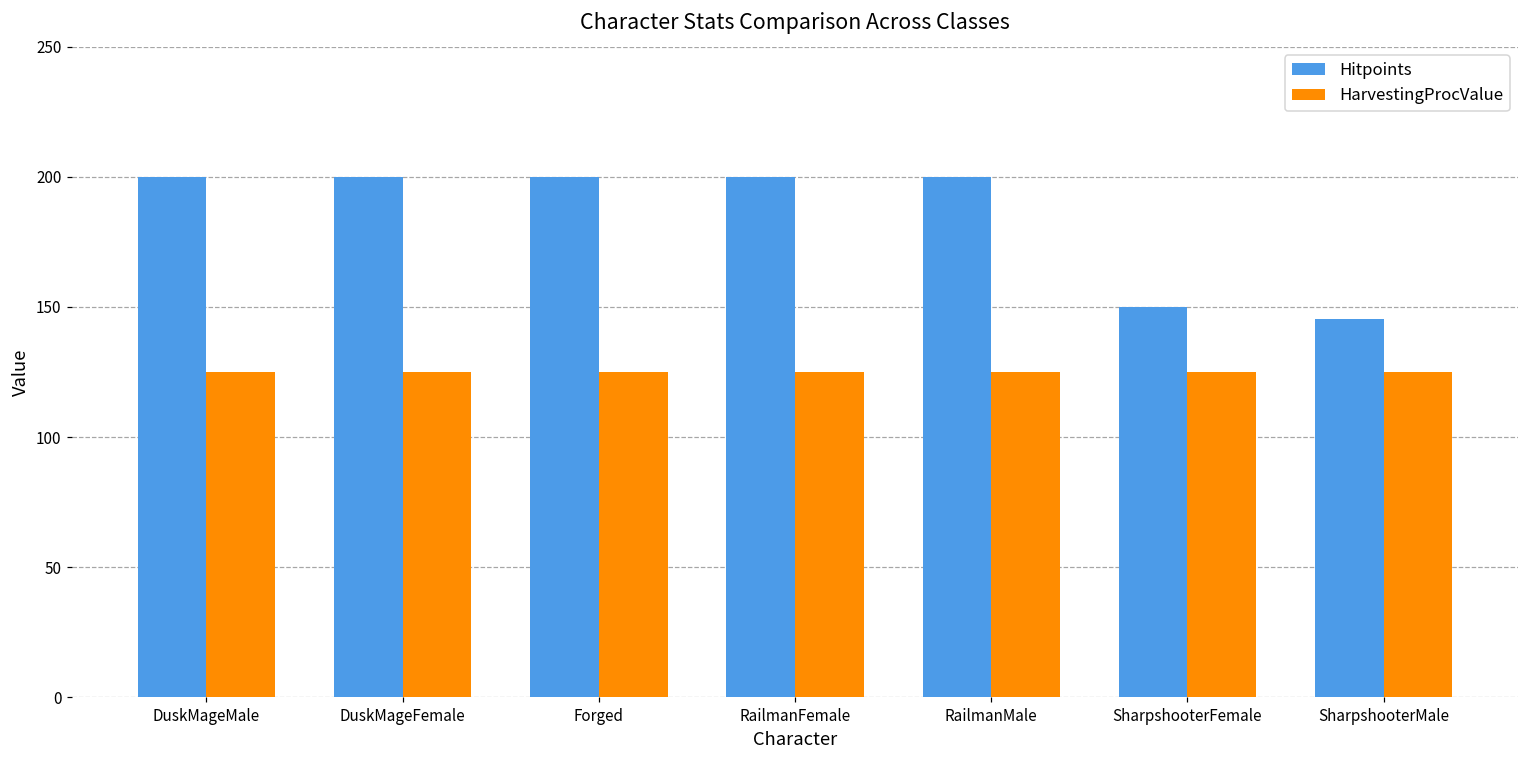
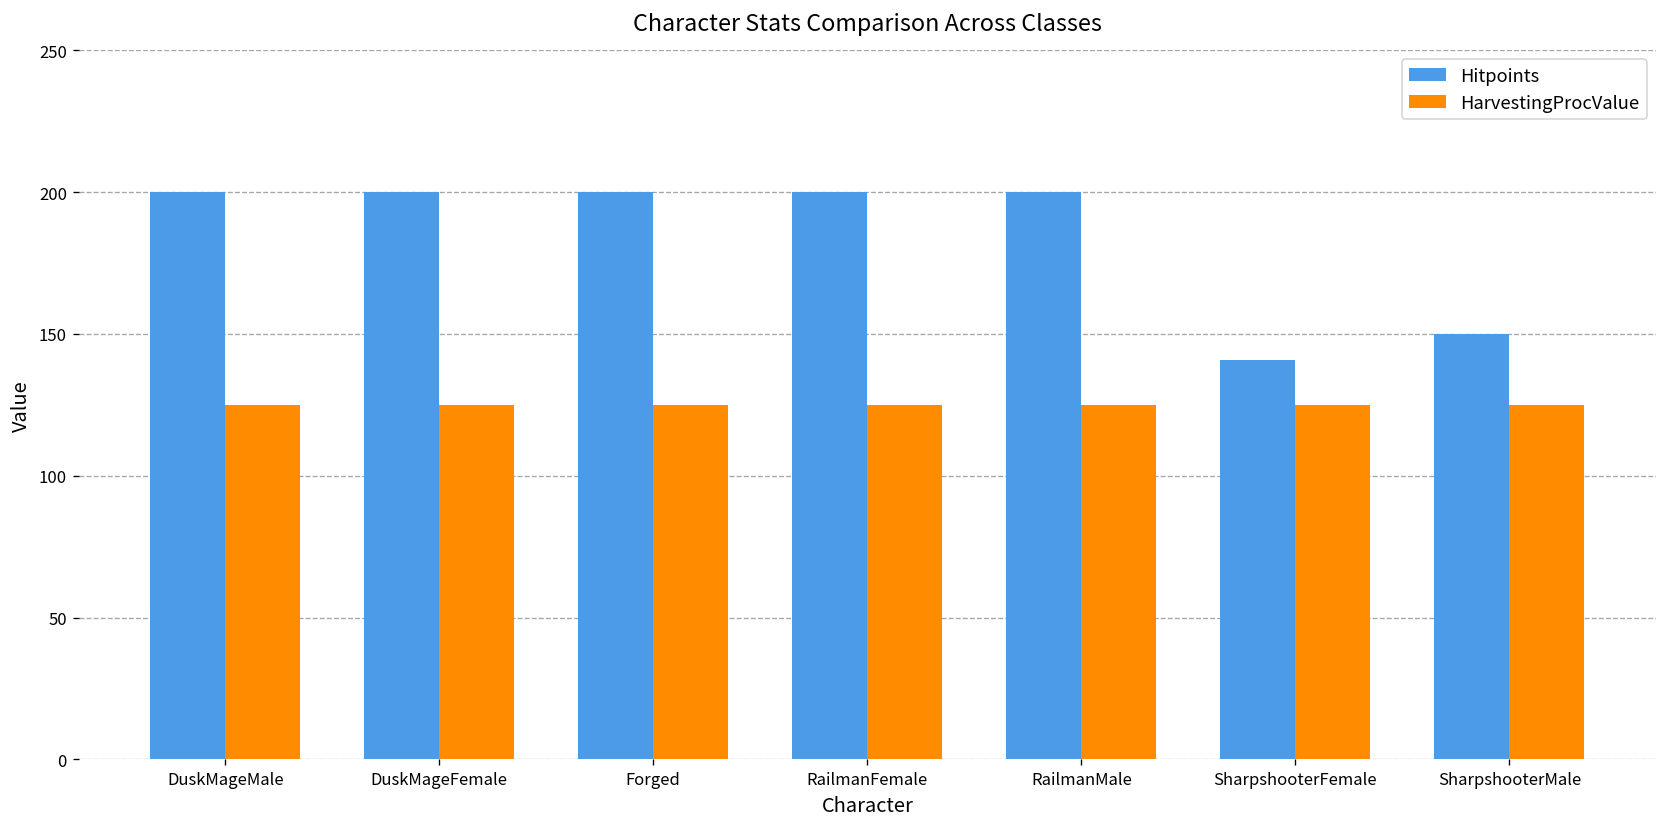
Hitpoints, SharpshooterFemale: 150 -> 141
Hitpoints, SharpshooterMale: 146 -> 150
